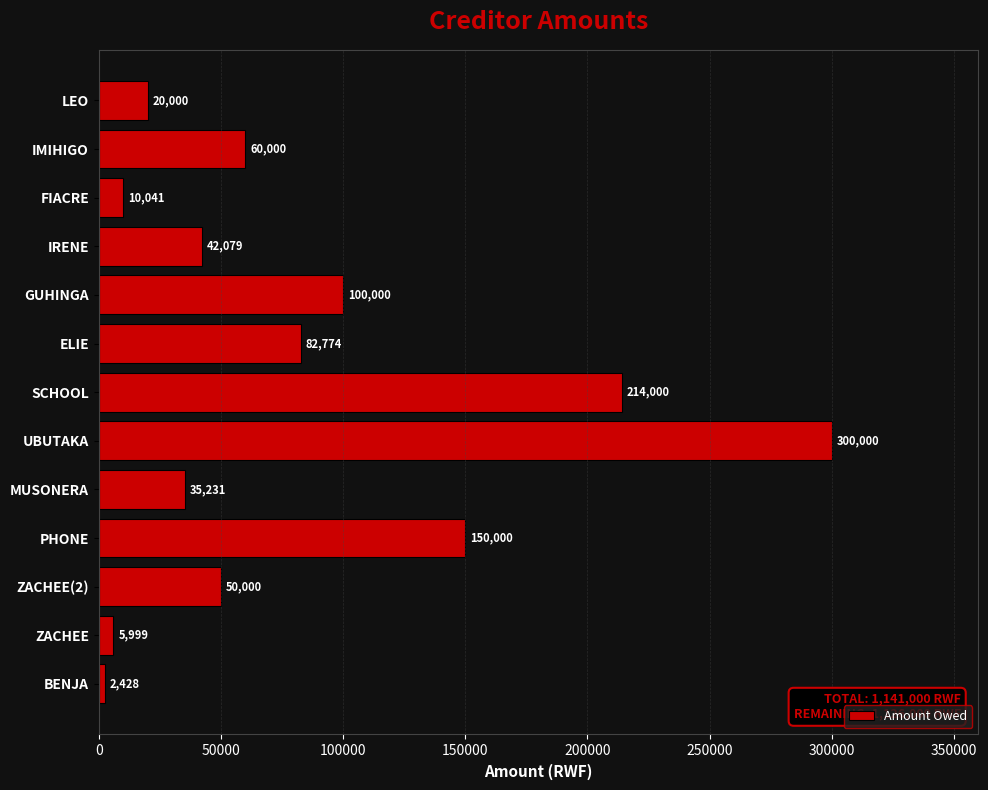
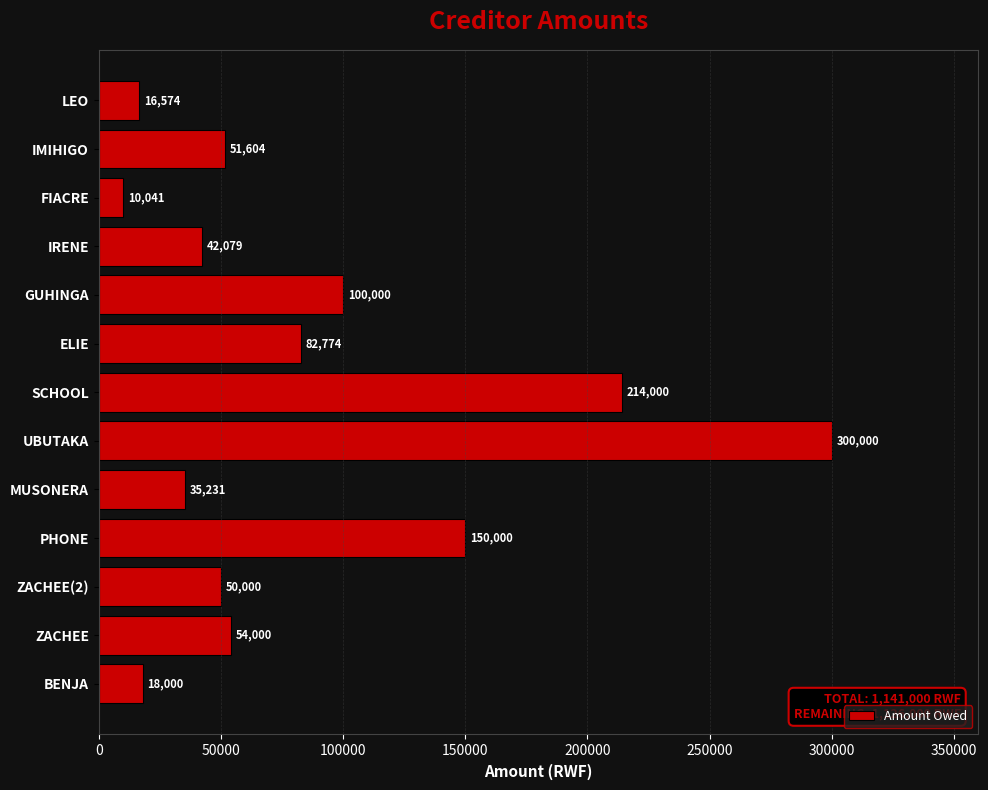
LEO: 20,000 -> 16,574
IMIHIGO: 60,000 -> 51,604
ZACHEE: 5,999 -> 54,000
BENJA: 2,428 -> 18,000
